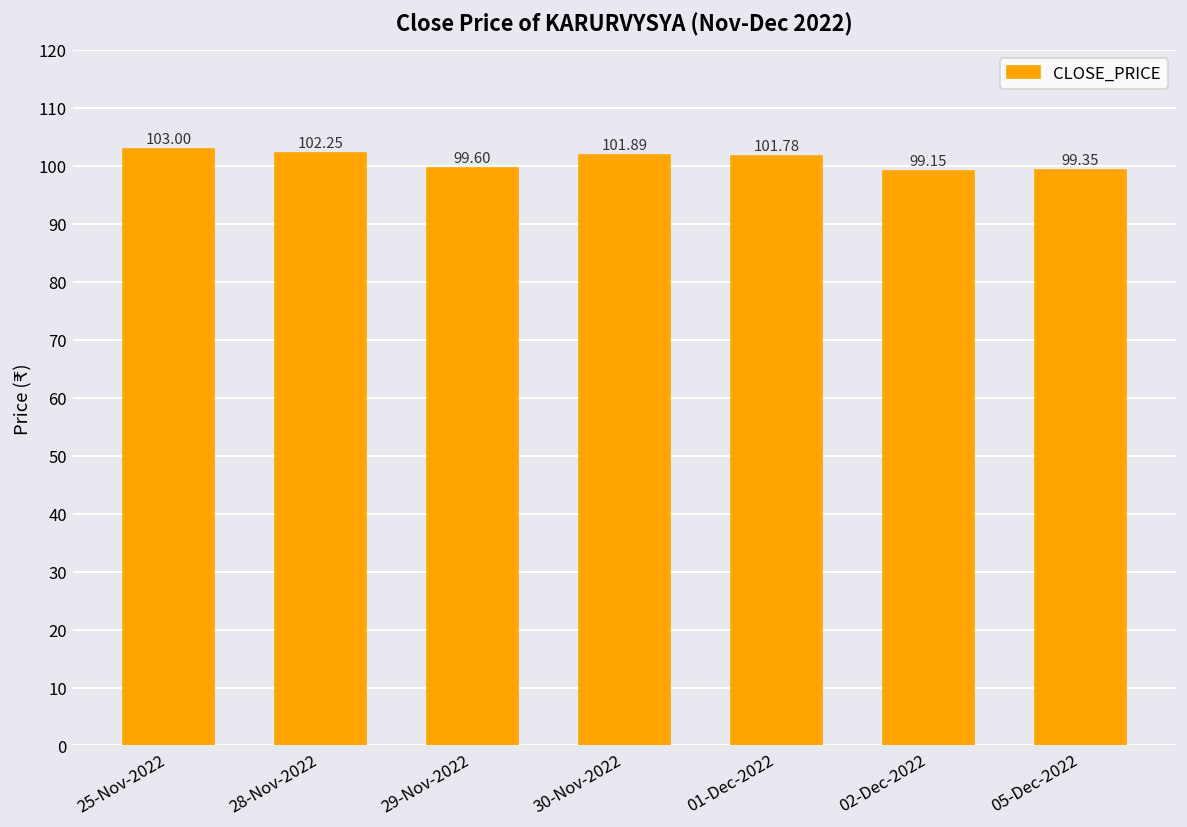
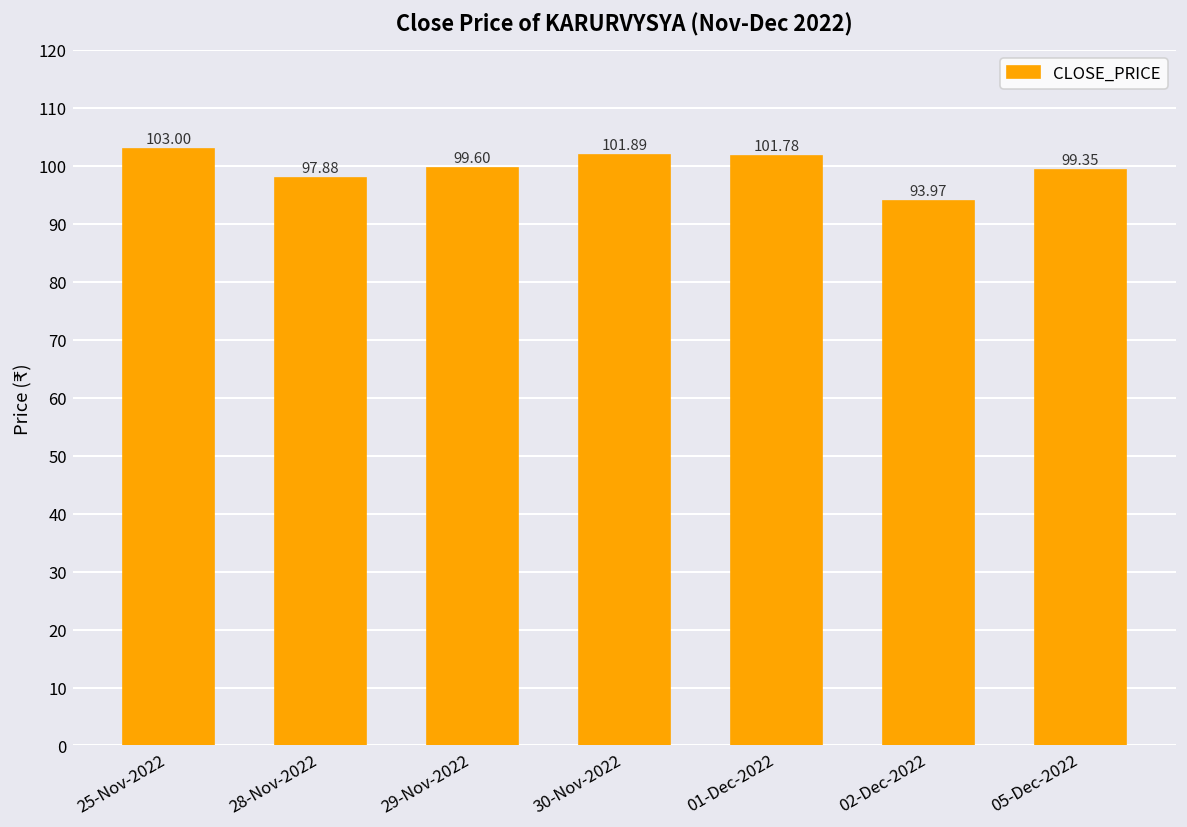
28-Nov-2022: 102.25 -> 97.88
02-Dec-2022: 99.15 -> 93.97
